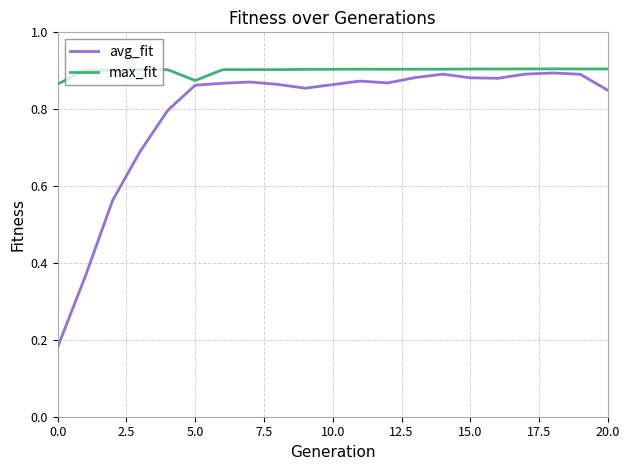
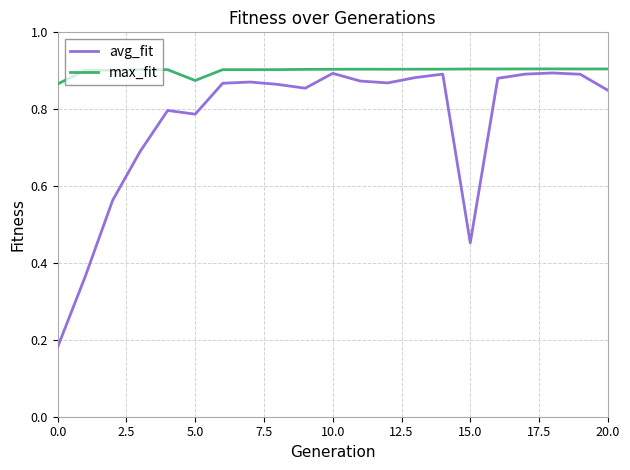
avg_fit, 5.0: 0.86 -> 0.79
avg_fit, 10.0: 0.86 -> 0.89
avg_fit, 15.0: 0.88 -> 0.45
